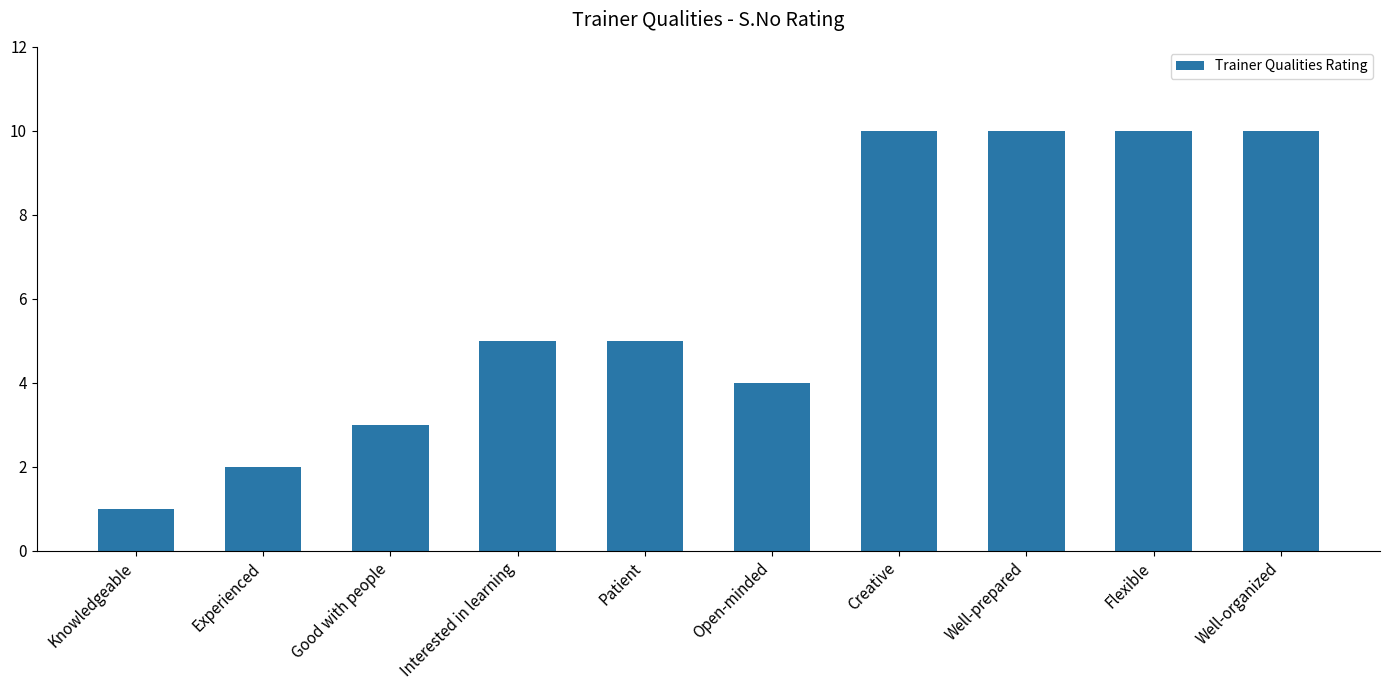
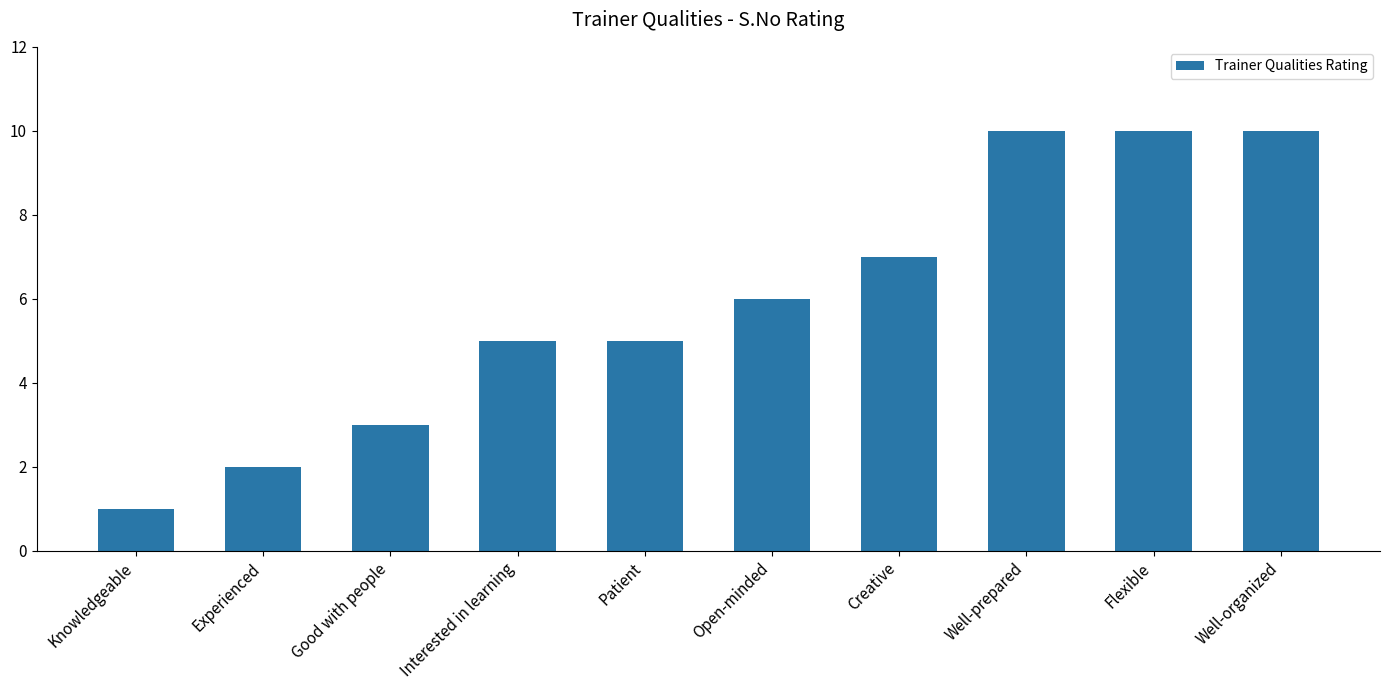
Open-minded: 4 -> 6
Creative: 10 -> 7
